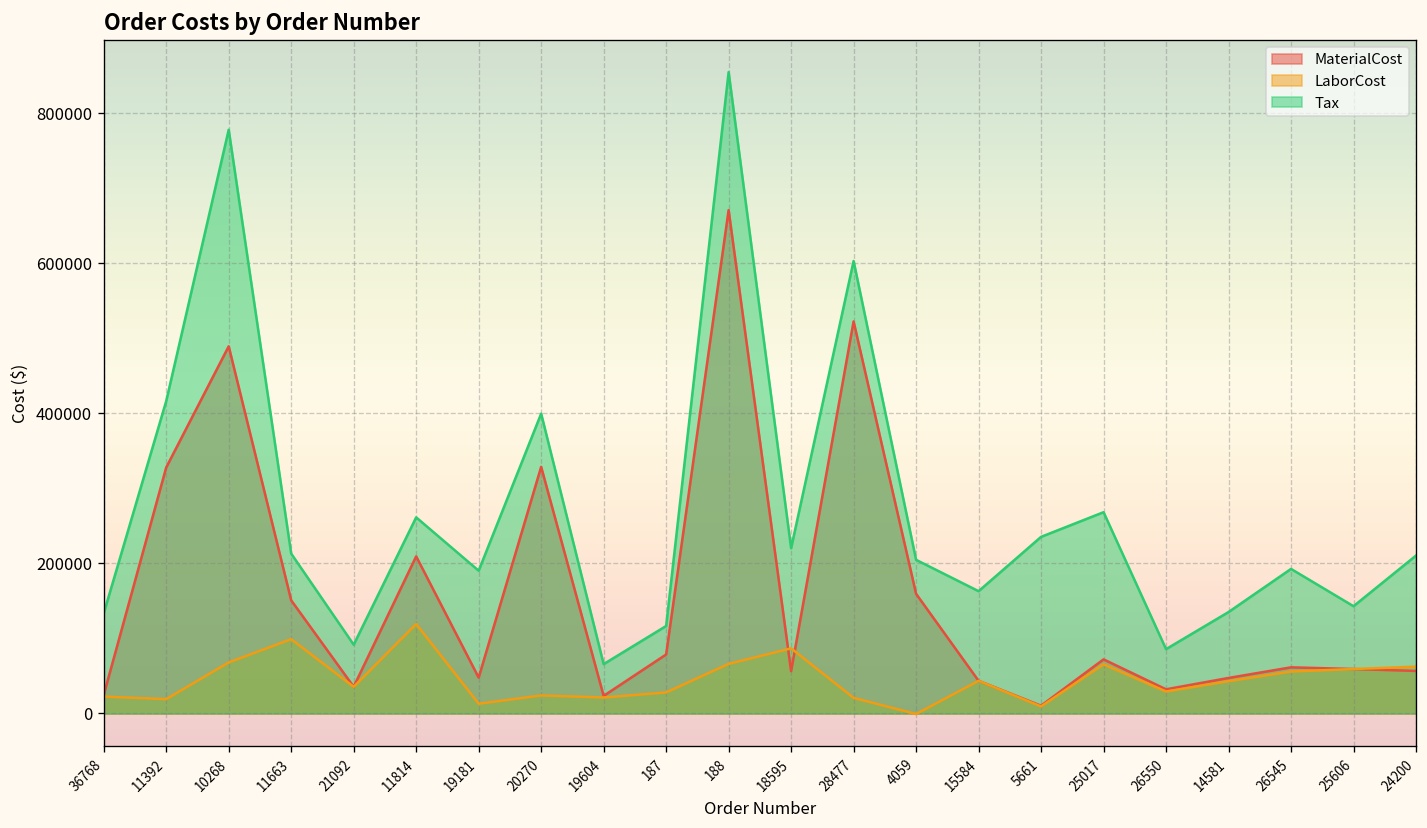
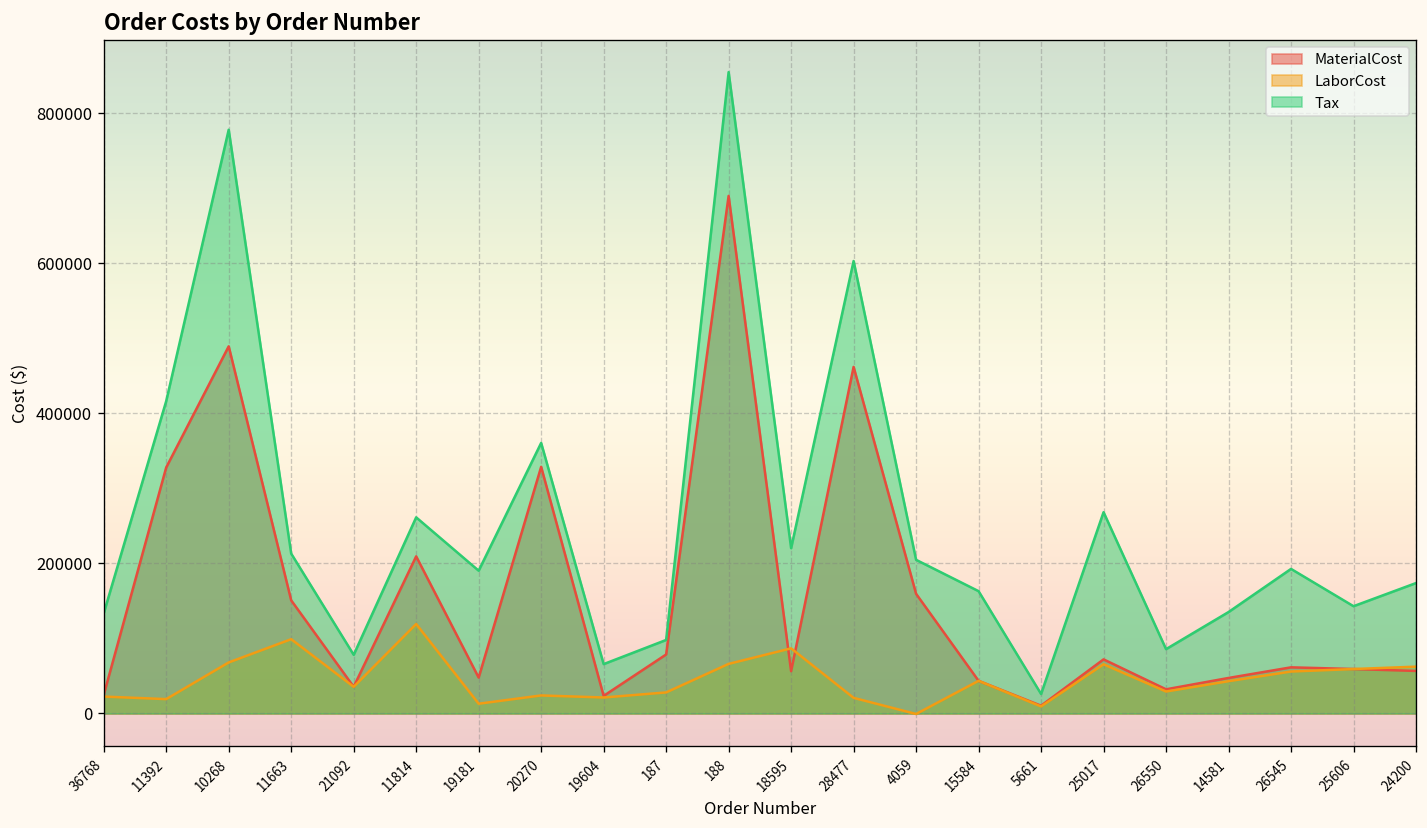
Tax, 21092: 90000 -> 80000
Tax, 20270: 400000 -> 360000
Tax, 187: 120000 -> 100000
MaterialCost, 188: 670000 -> 690000
MaterialCost, 28477: 520000 -> 460000
Tax, 5661: 240000 -> 30000
Tax, 24200: 210000 -> 170000
